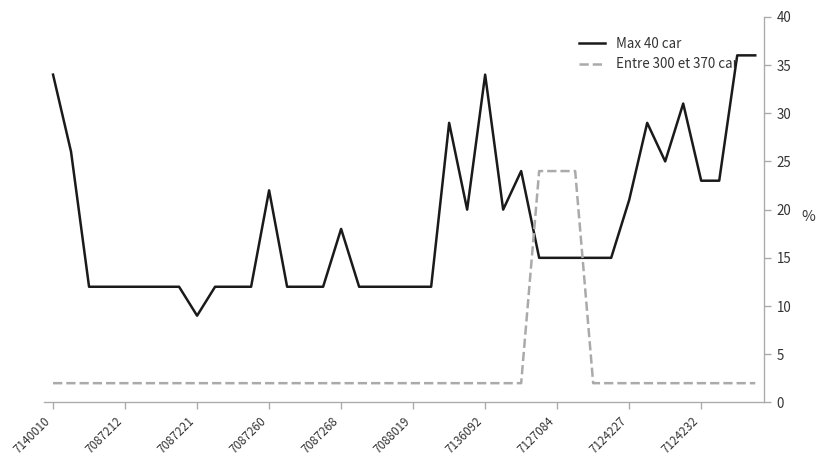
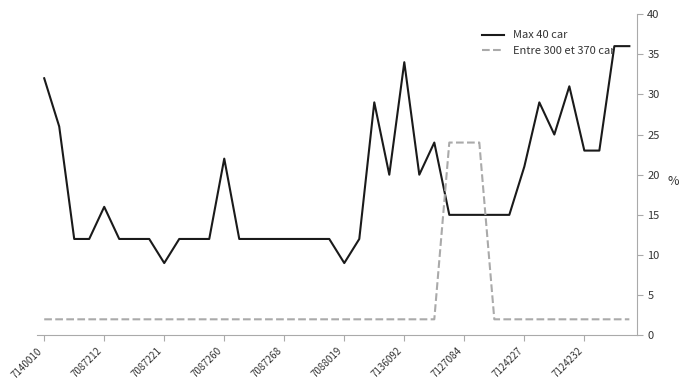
Max 40 car, 7140010: 34 -> 32
Max 40 car, 7087212: 12 -> 16
Max 40 car, 7087268: 18 -> 12
Max 40 car, 7088019: 12 -> 9
